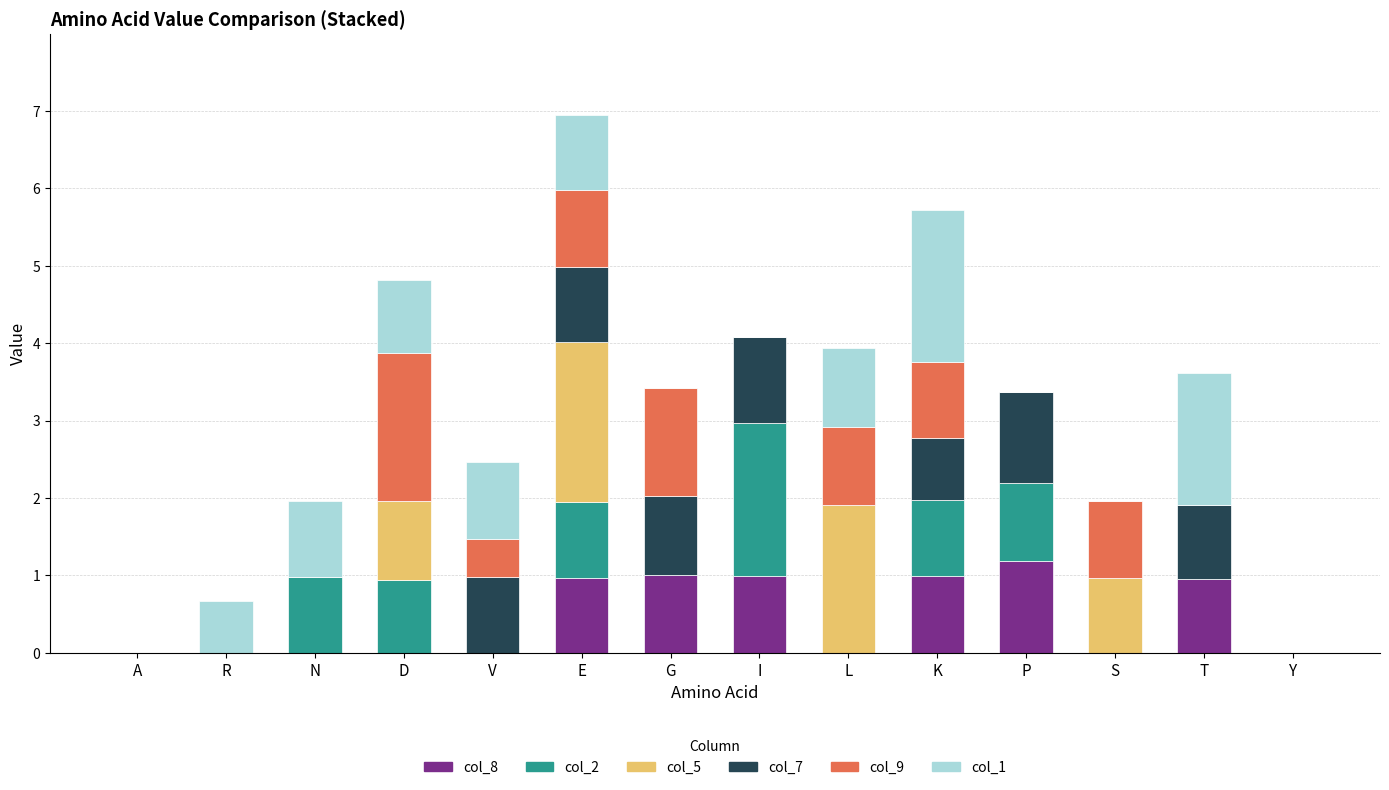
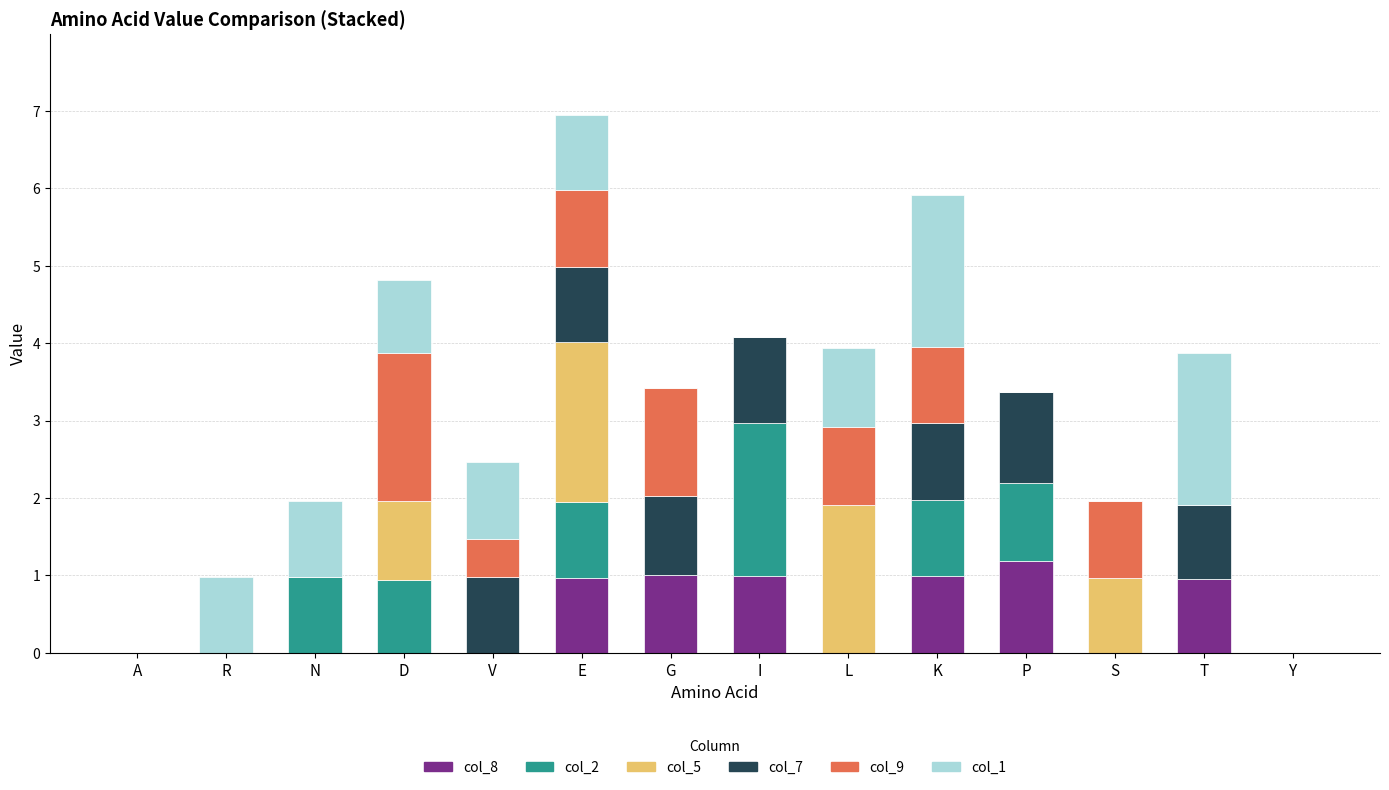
col_1, R: 0.7 -> 1.0
col_7, K: 0.8 -> 1.0
col_1, T: 1.7 -> 2.0
